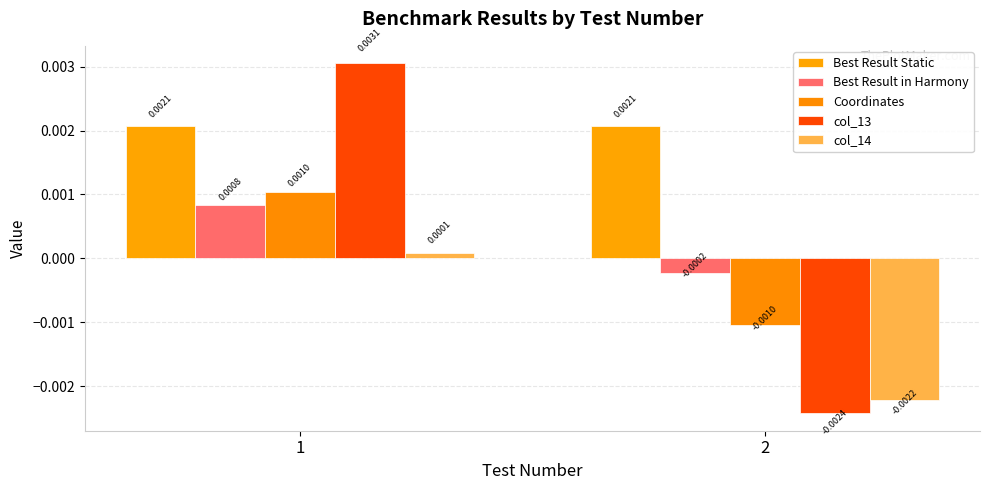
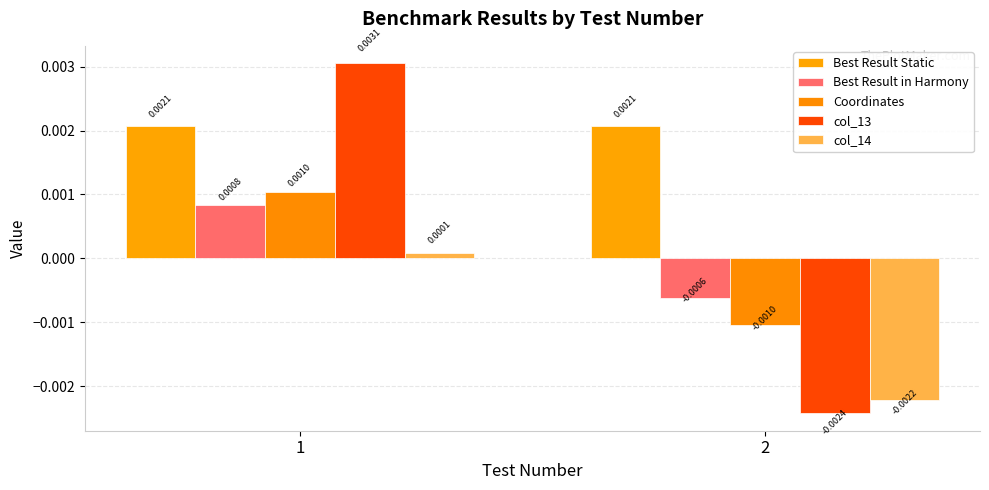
Best Result in Harmony, 2: -0.0002 -> -0.0006
